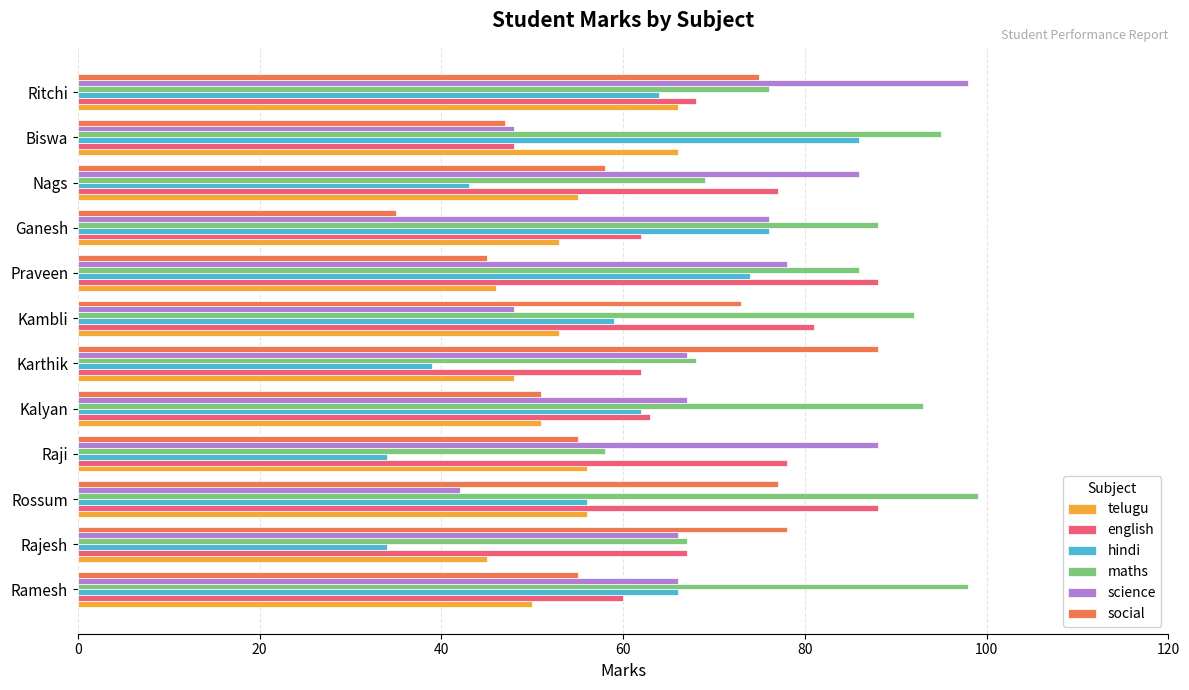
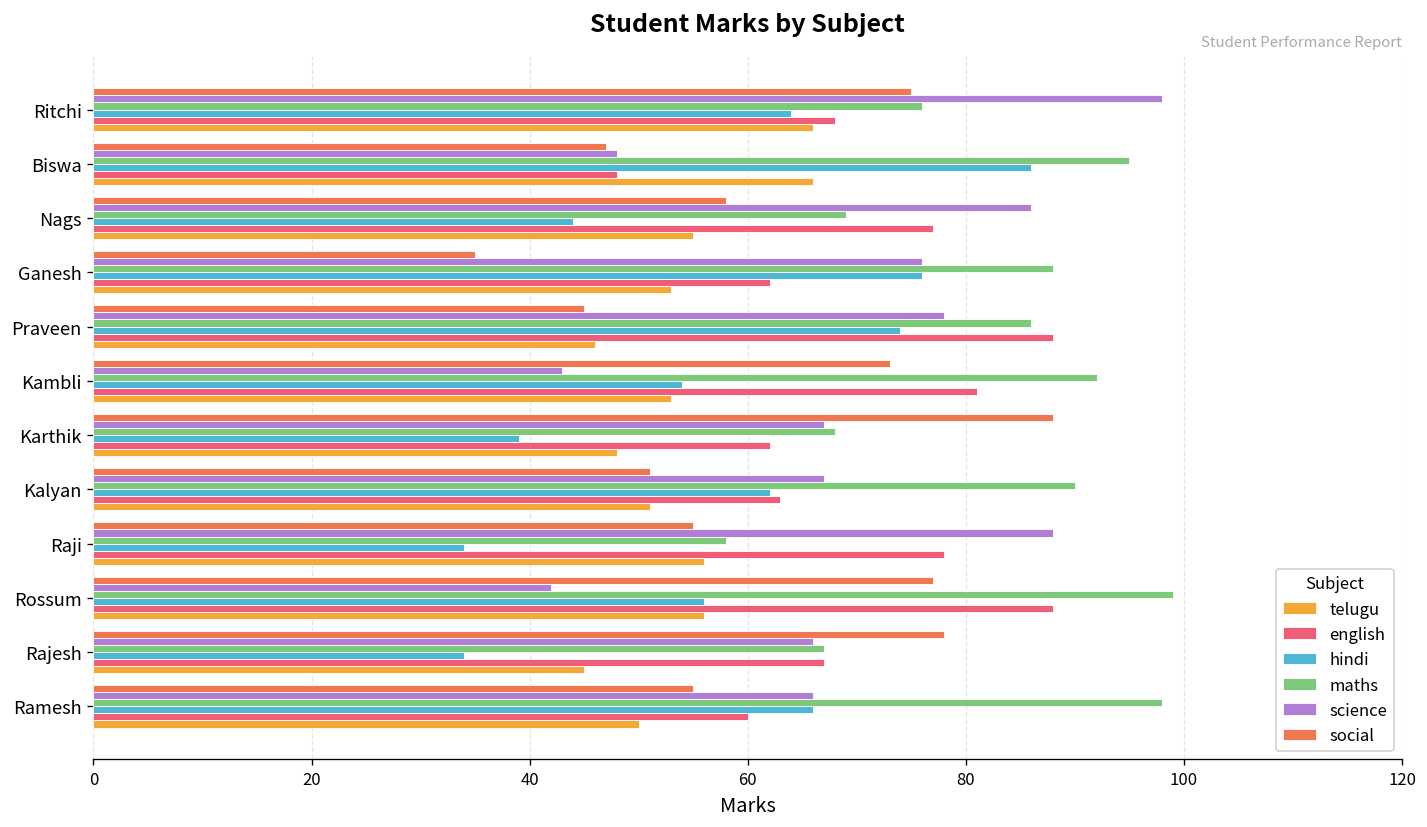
hindi, Nags: 43 -> 44
science, Kambli: 48 -> 43
hindi, Kambli: 59 -> 54
maths, Kalyan: 93 -> 90
